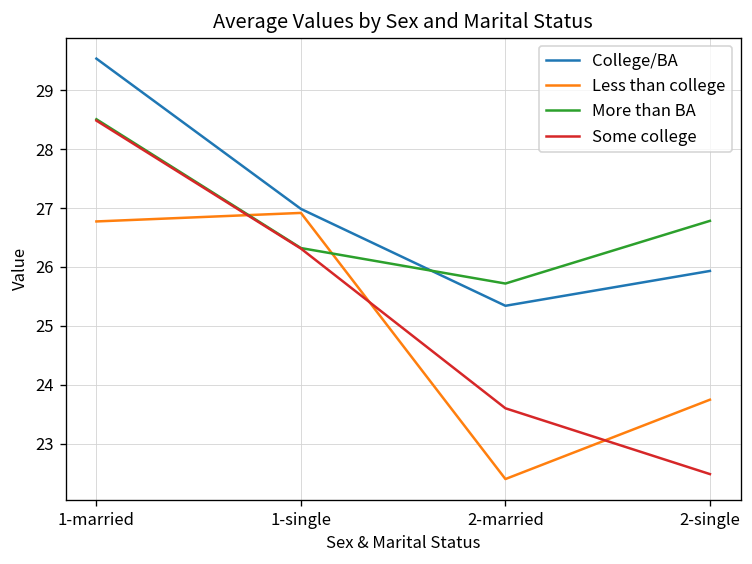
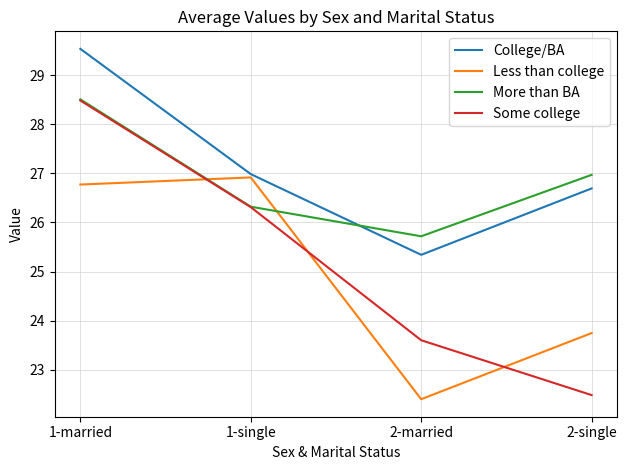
College/BA, 2-single: 25.9 -> 26.7
More than BA, 2-single: 26.8 -> 27.0
